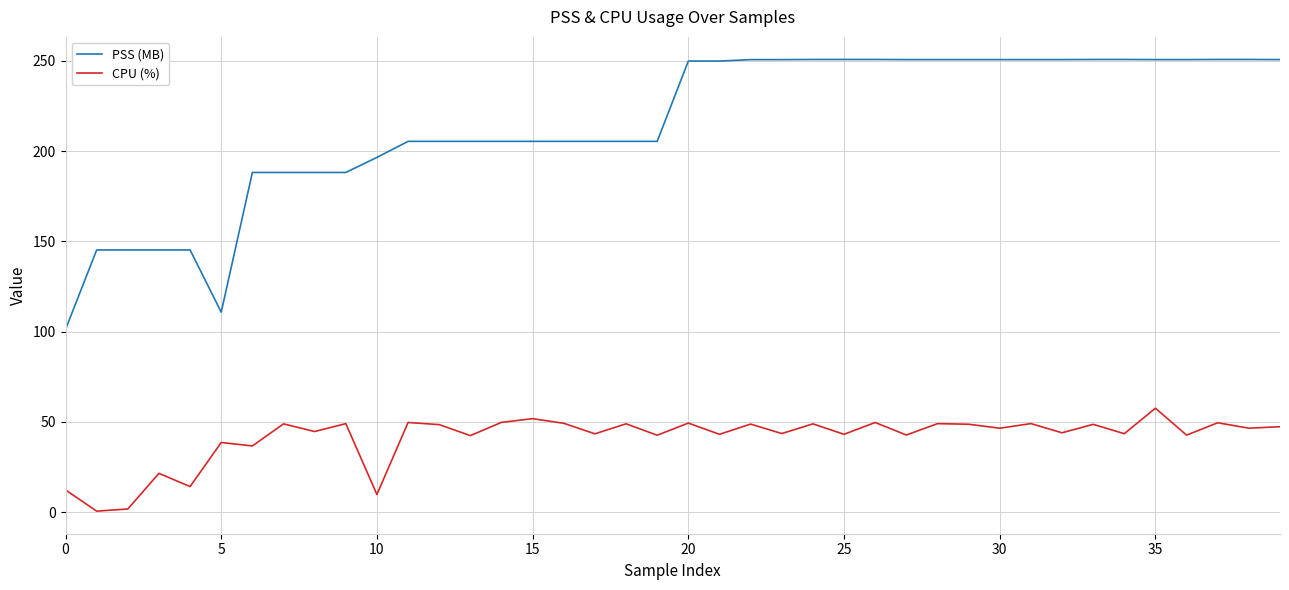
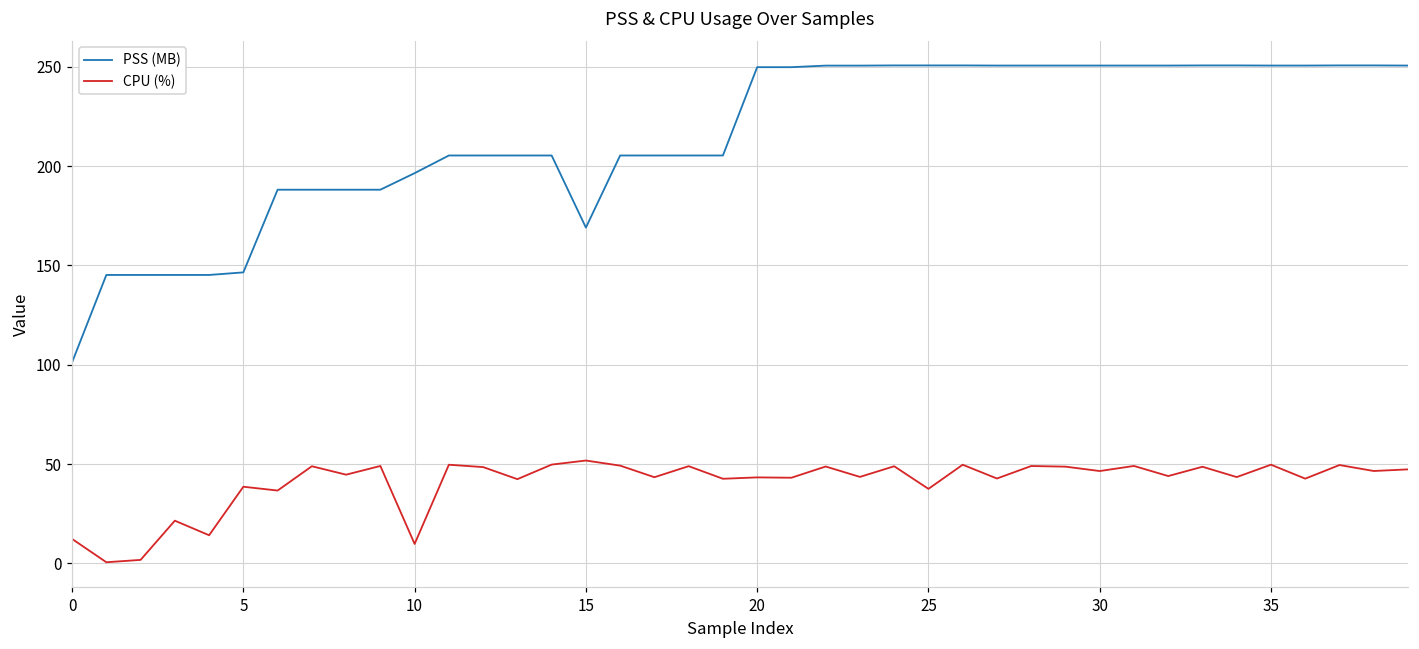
PSS (MB), 5: 111 -> 147
PSS (MB), 15: 205 -> 169
CPU (%), 20: 49 -> 43
CPU (%), 25: 43 -> 38
CPU (%), 35: 58 -> 50
